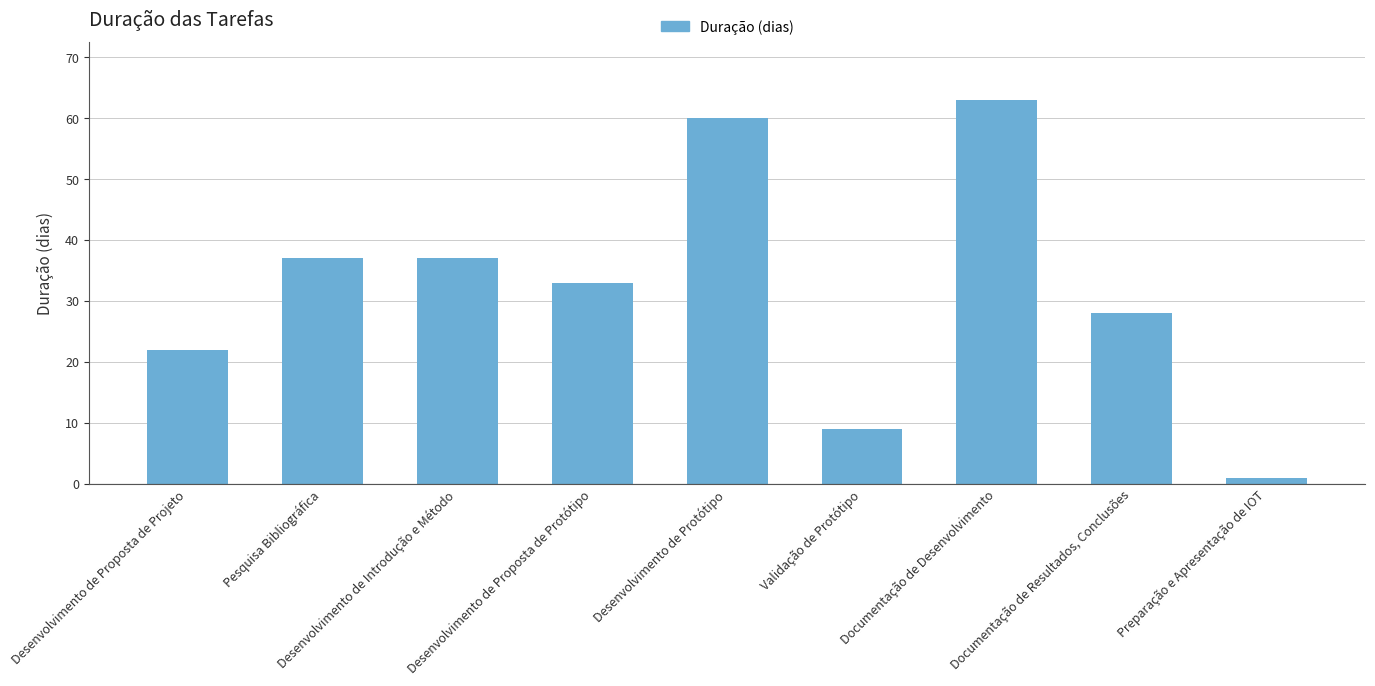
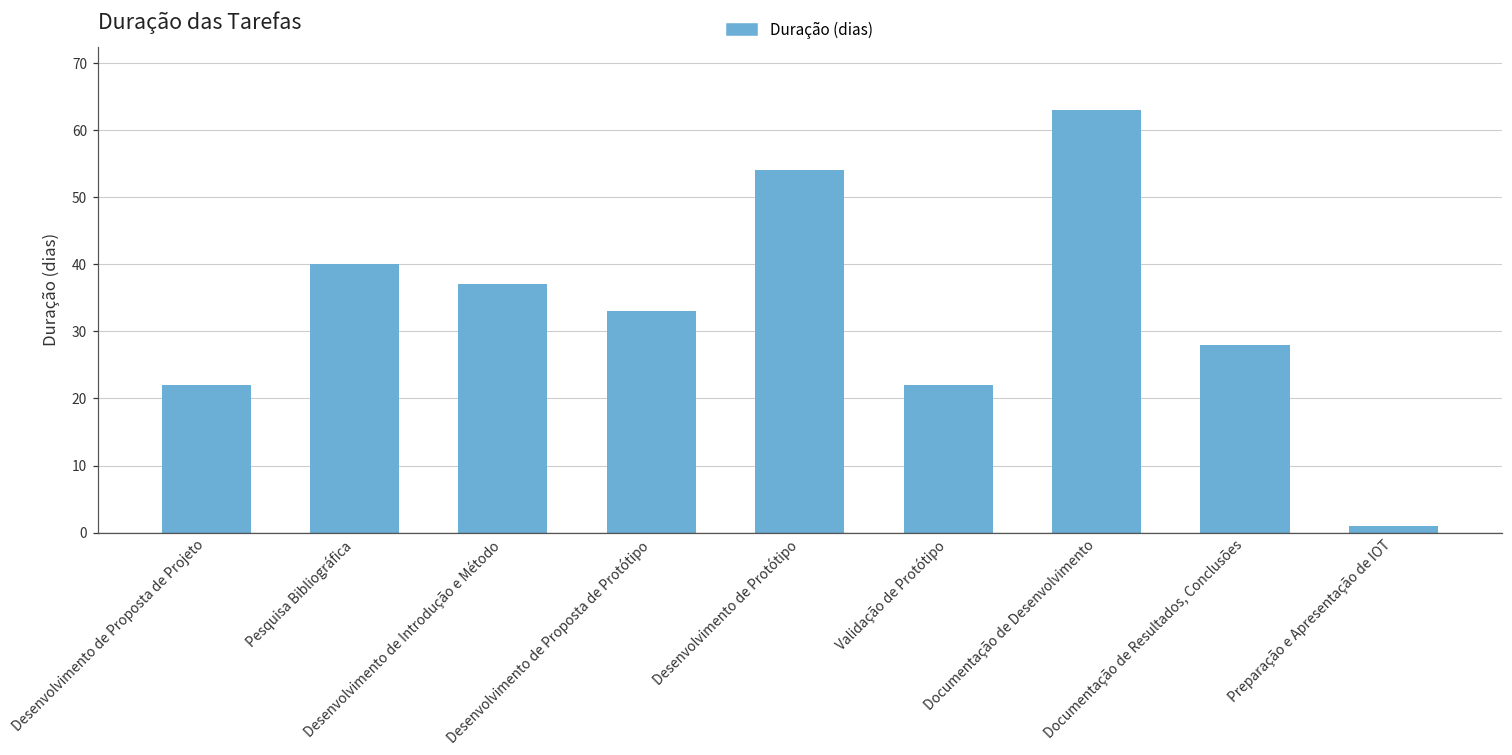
Pesquisa Bibliográfica: 37 -> 40
Desenvolvimento de Protótipo: 60 -> 54
Validação de Protótipo: 9 -> 22
